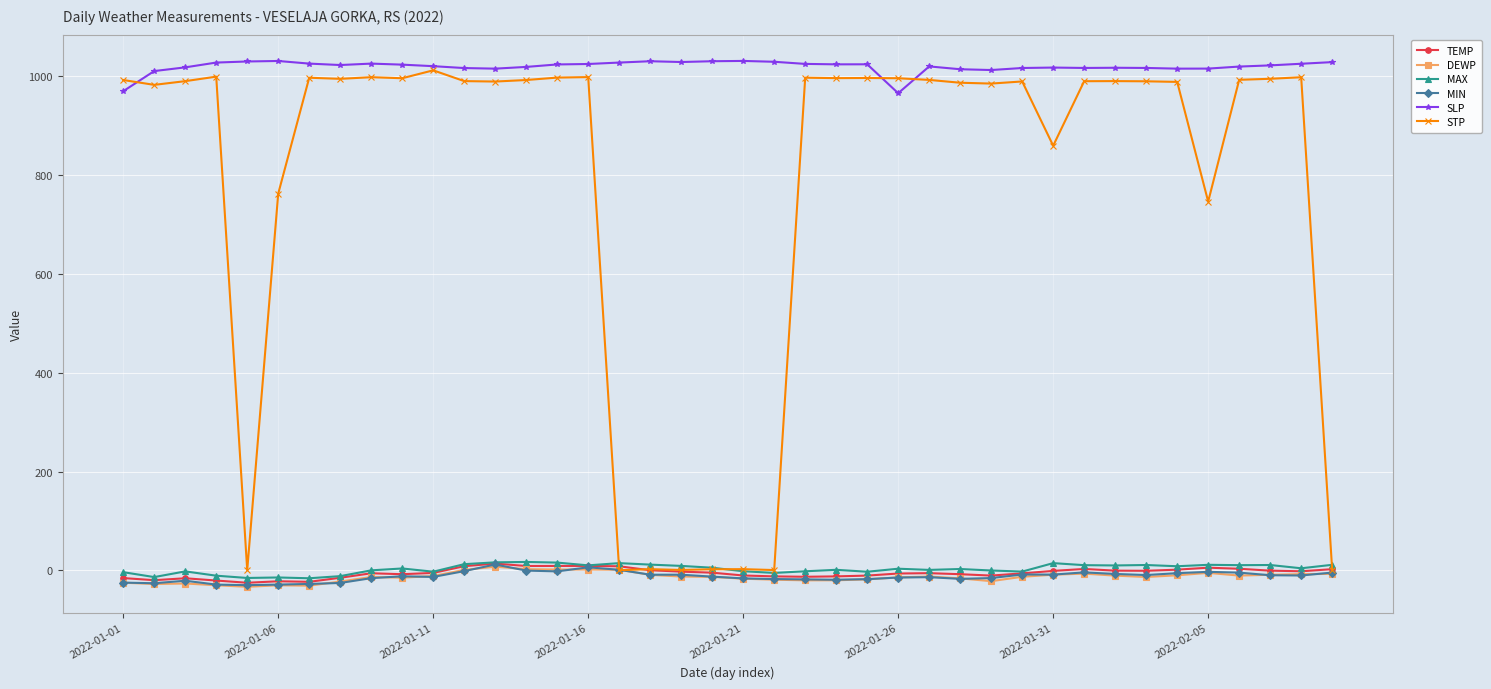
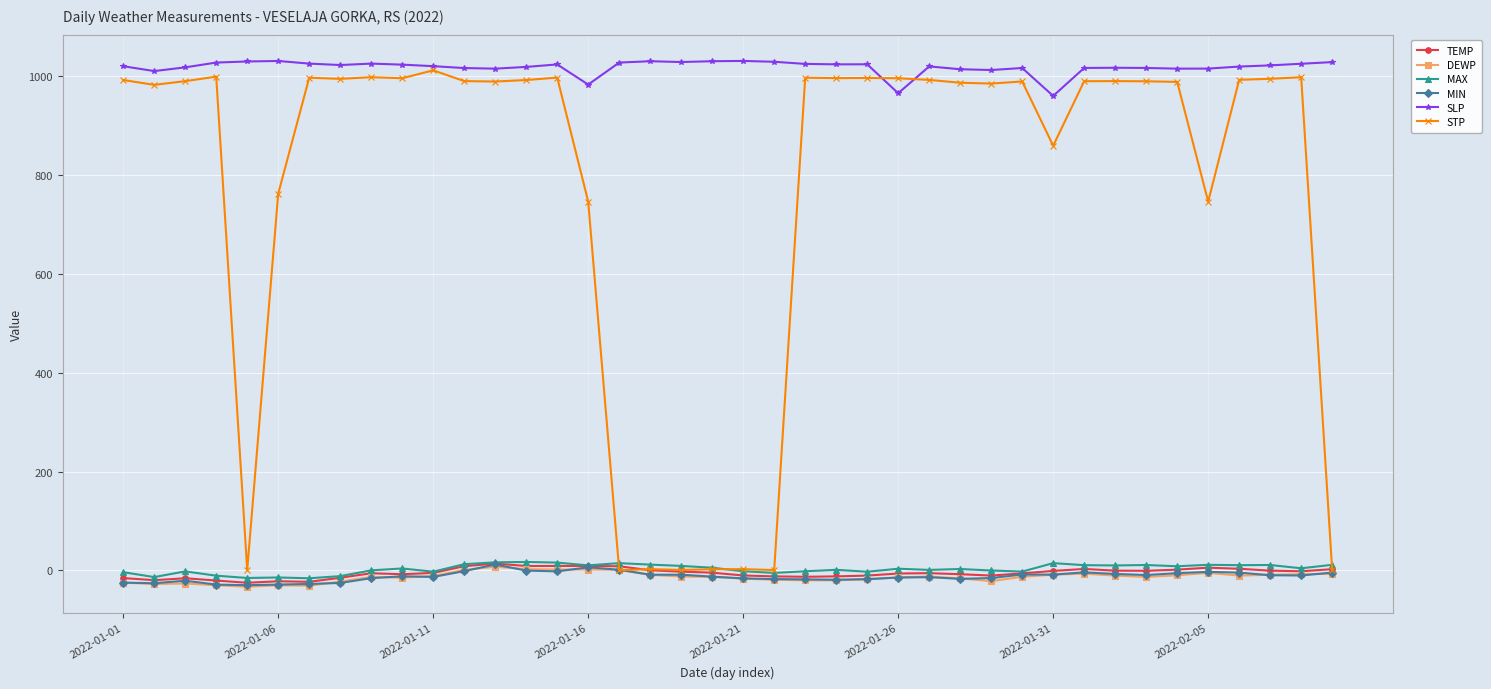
SLP, 2022-01-01: 970 -> 1020
SLP, 2022-01-16: 1020 -> 980
STP, 2022-01-16: 1000 -> 750
SLP, 2022-01-31: 1020 -> 960
